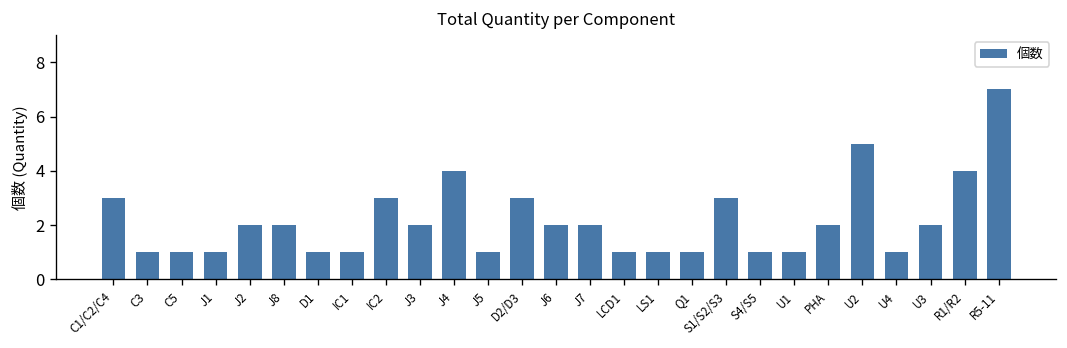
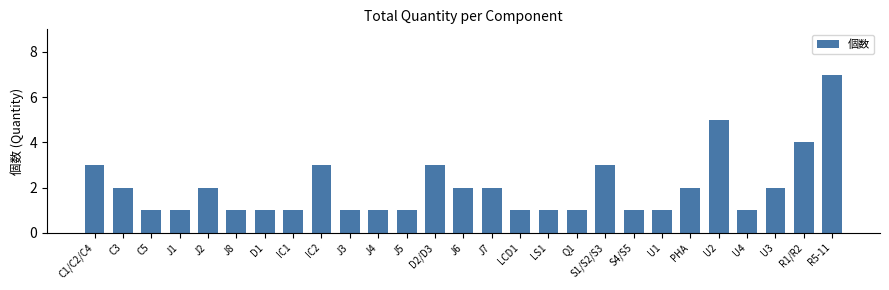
C3: 1 -> 2
J8: 2 -> 1
J3: 2 -> 1
J4: 4 -> 1
